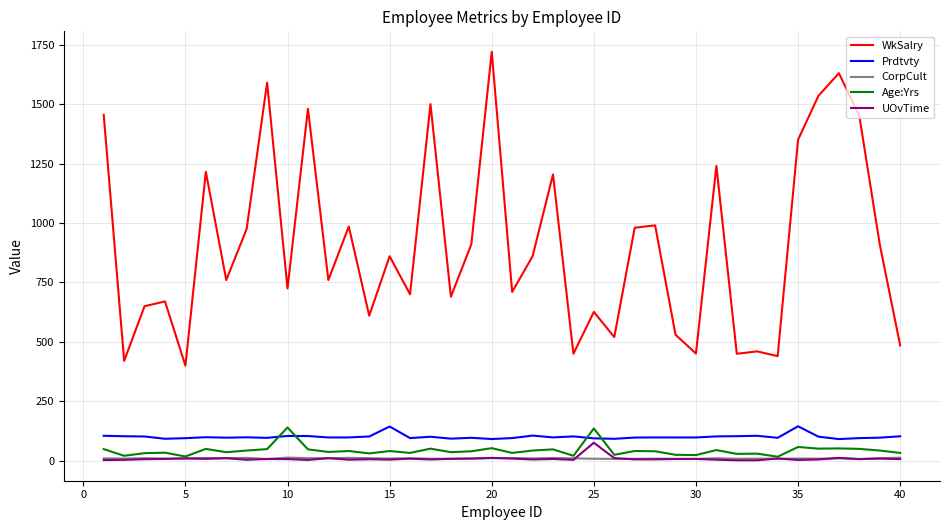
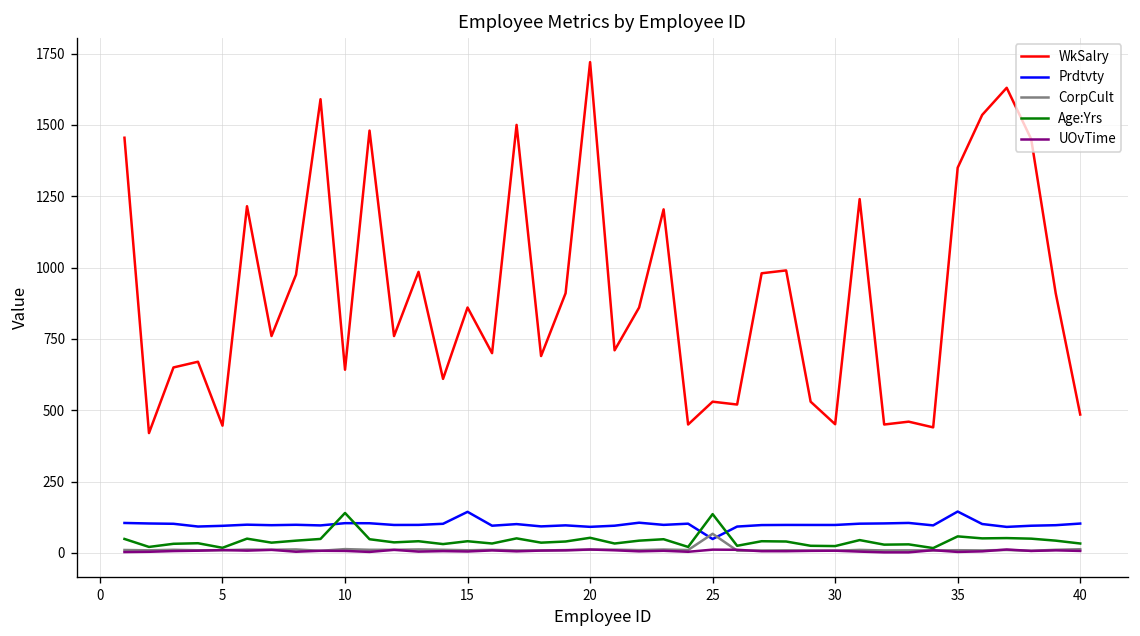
WkSalry, 5: 400 -> 450
WkSalry, 10: 730 -> 640
WkSalry, 25: 630 -> 530
Prdtvty, 25: 90 -> 50
CorpCult, 25: 10 -> 70
UOvTime, 25: 80 -> 10
